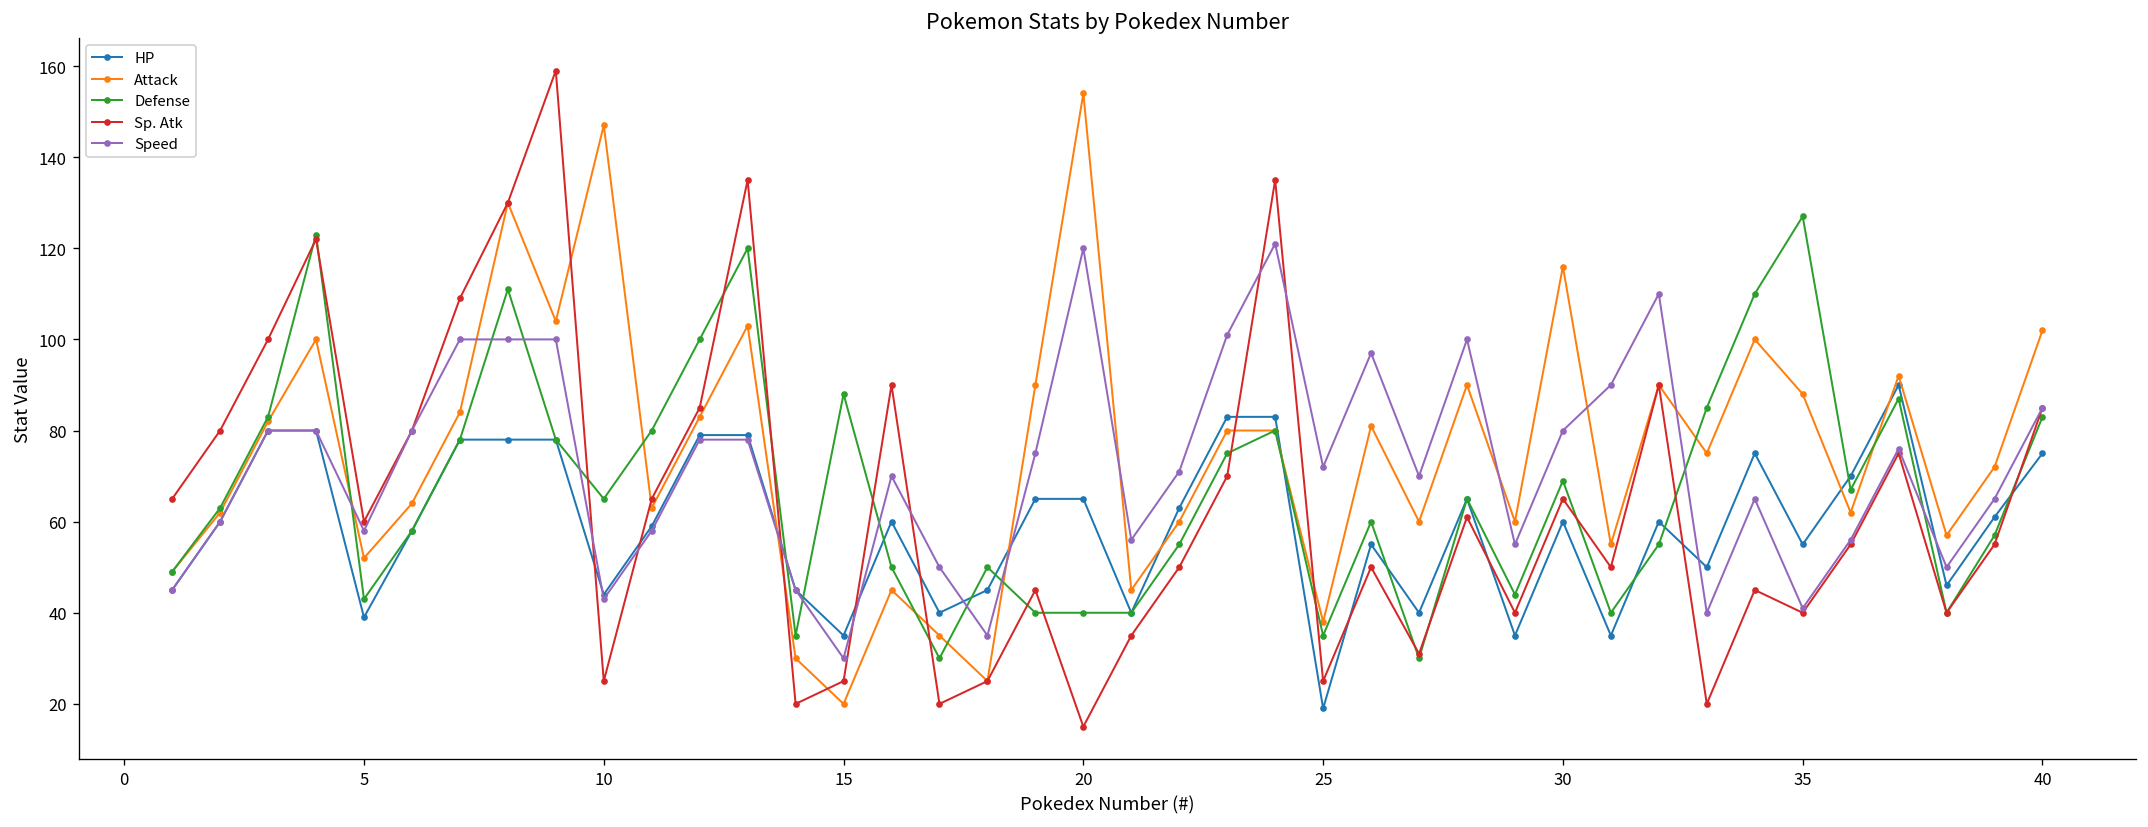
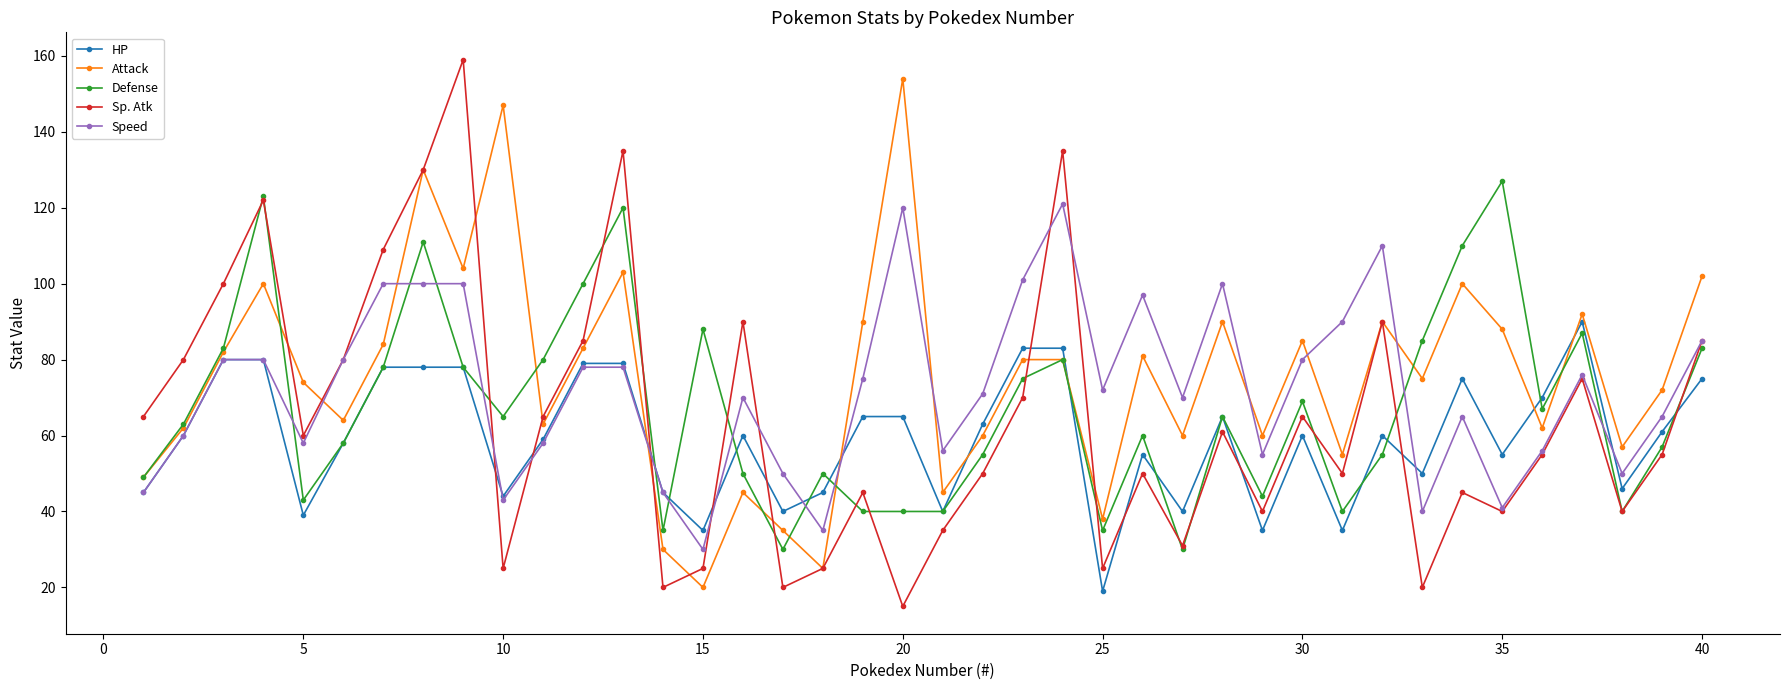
Attack, 5: 52 -> 74
Attack, 30: 116 -> 85
